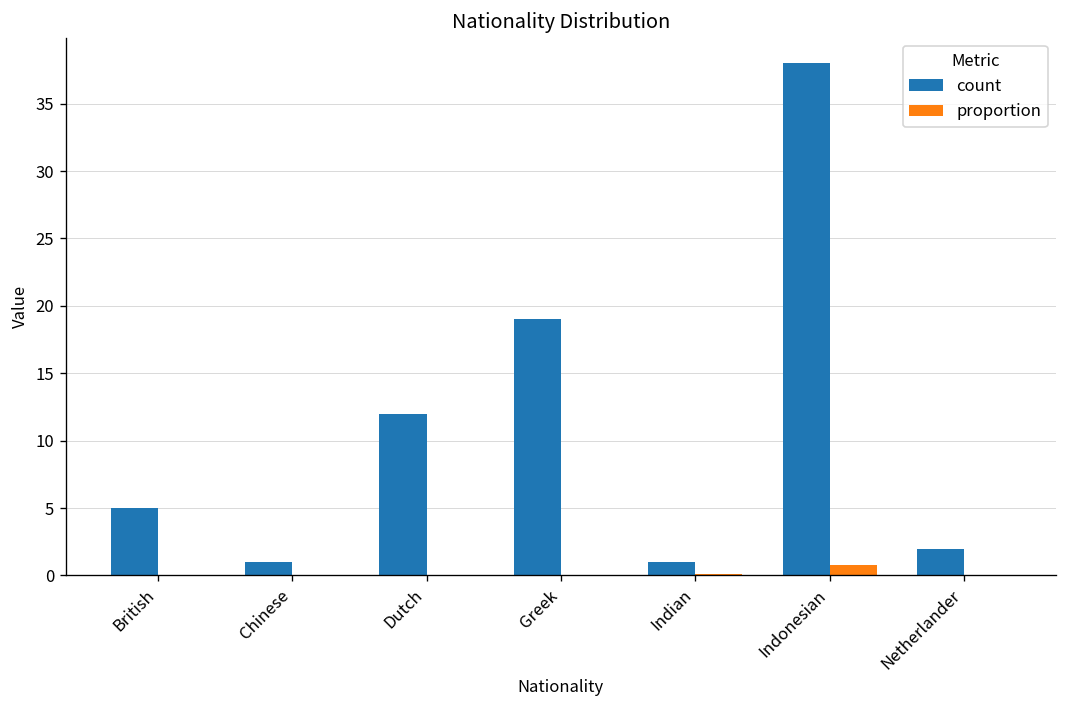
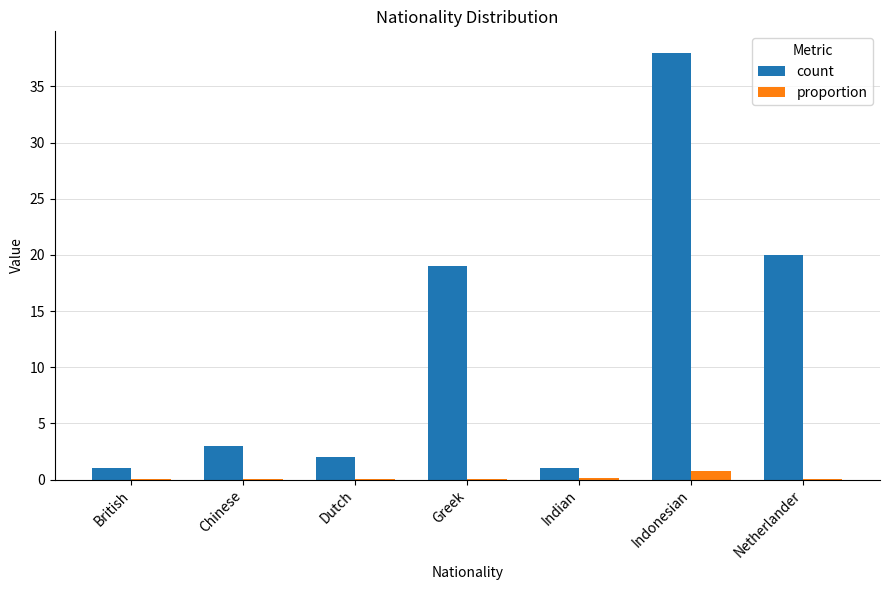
count, British: 5 -> 1
count, Chinese: 1 -> 3
count, Dutch: 12 -> 2
count, Netherlander: 2 -> 20
